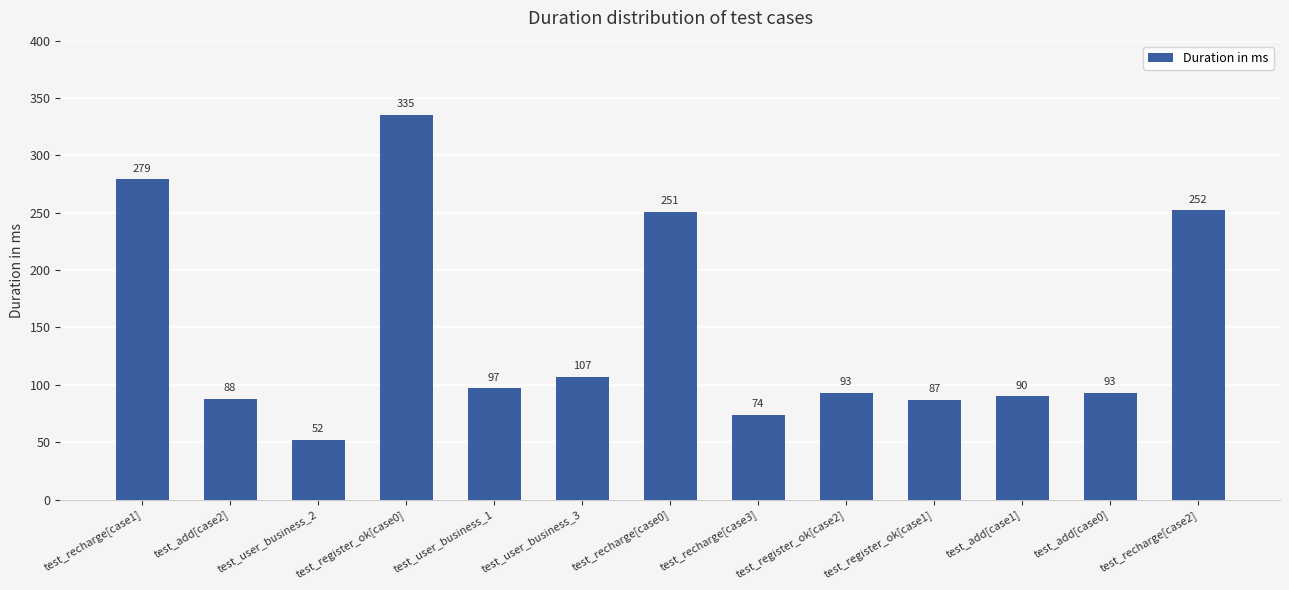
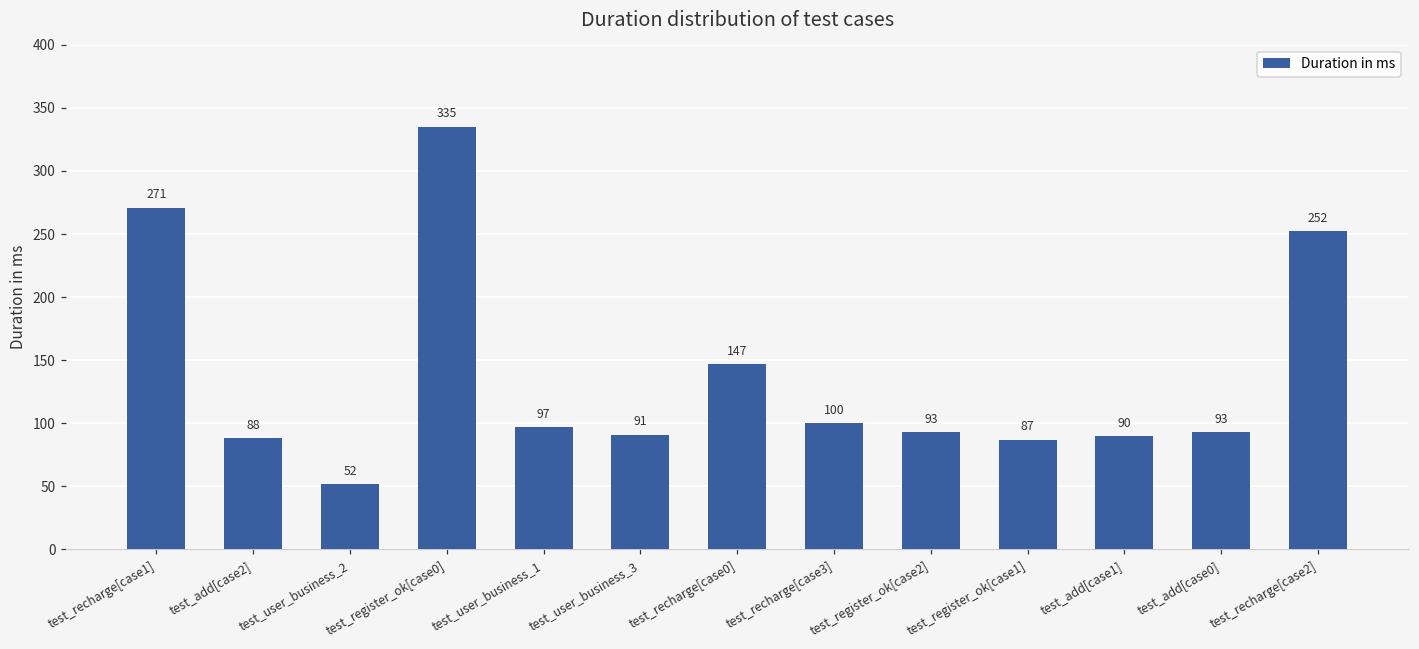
test_recharge[case1]: 279 -> 271
test_user_business_3: 107 -> 91
test_recharge[case0]: 251 -> 147
test_recharge[case3]: 74 -> 100
